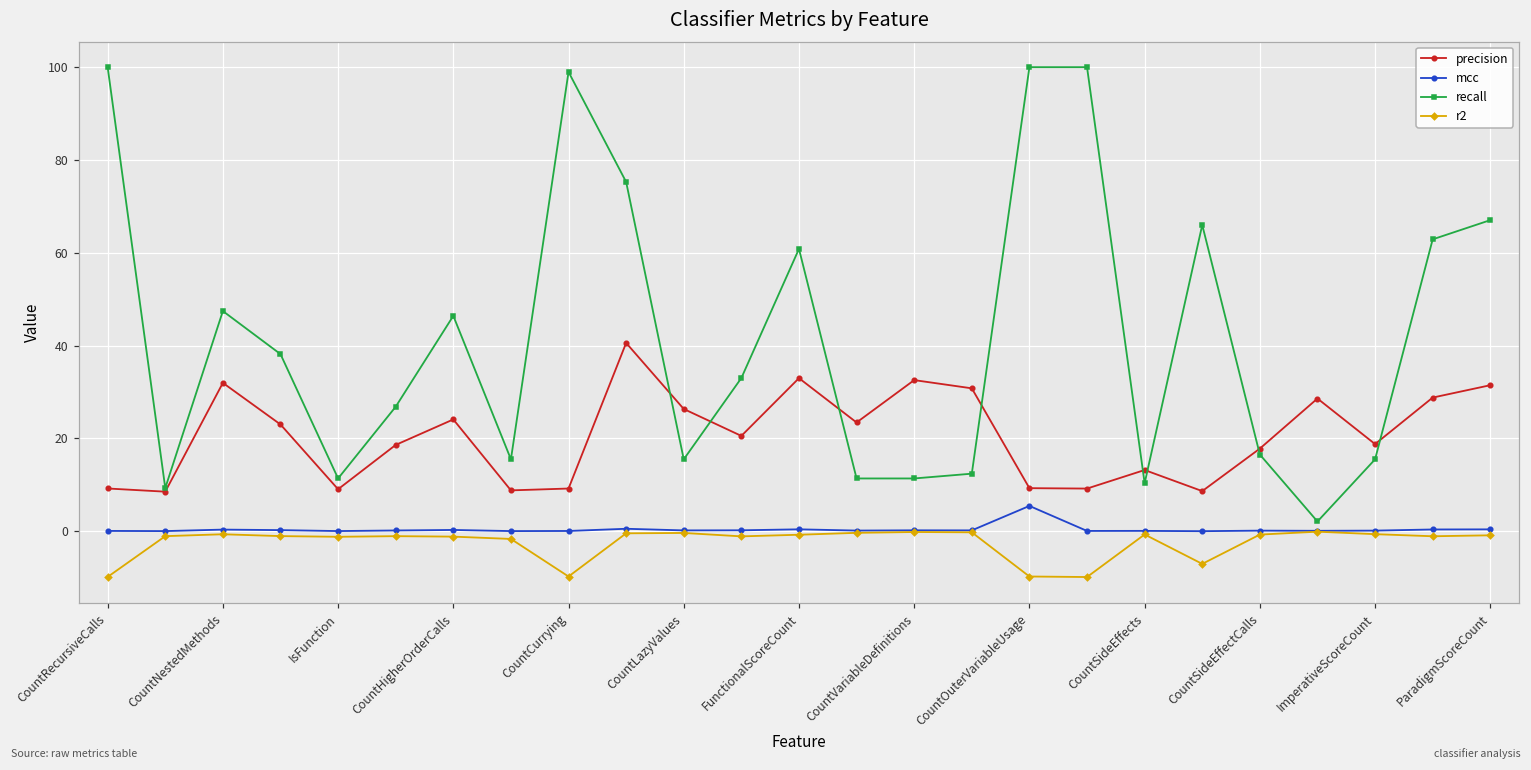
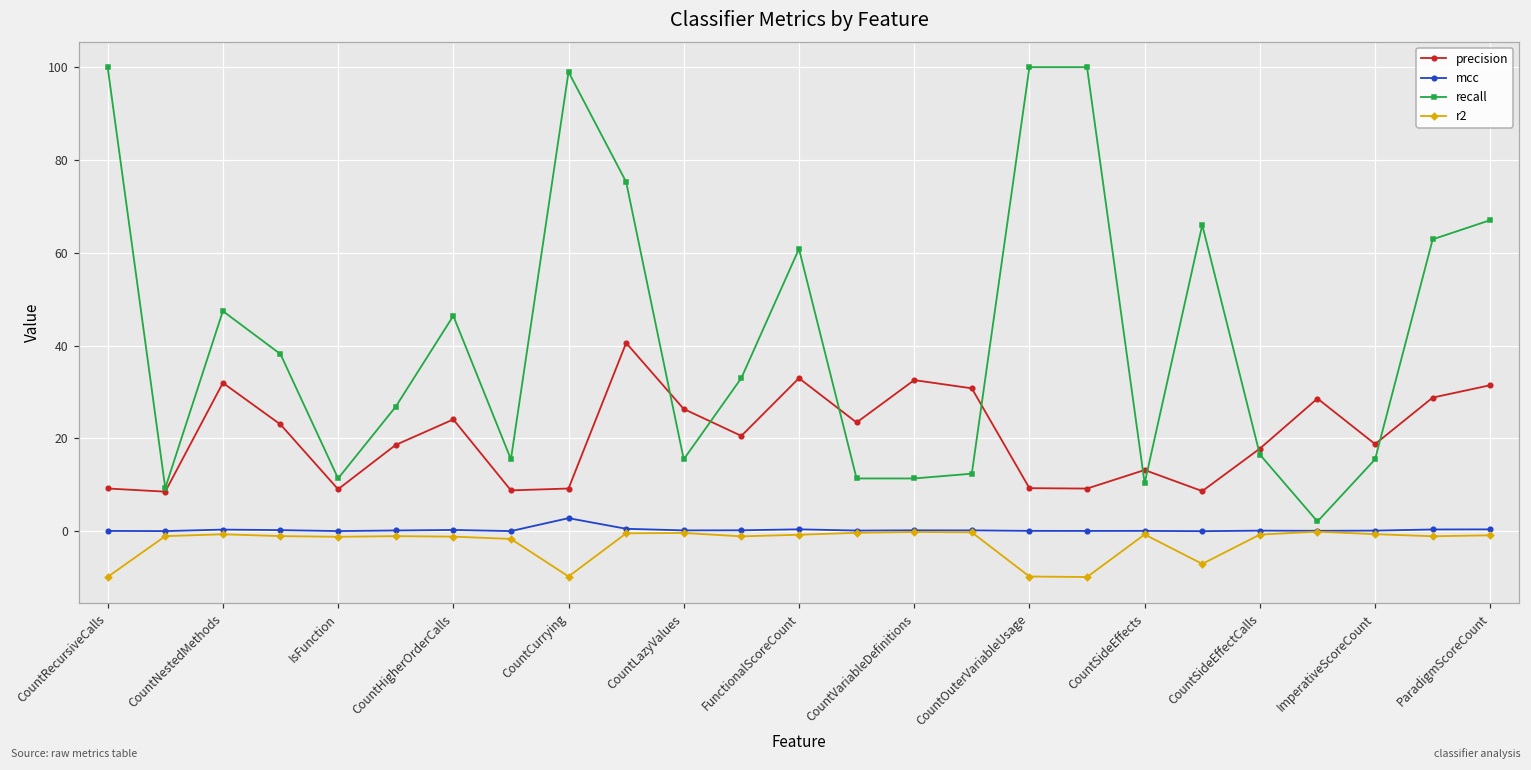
mcc, CountCurrying: 0 -> 3
mcc, CountOuterVariableUsage: 5 -> 0
